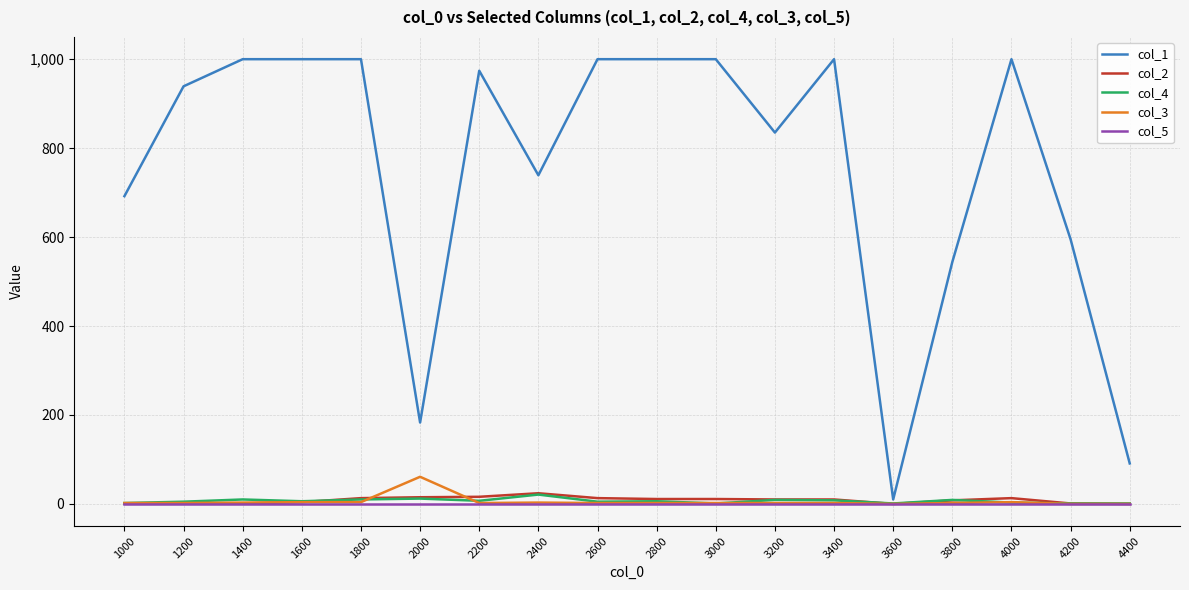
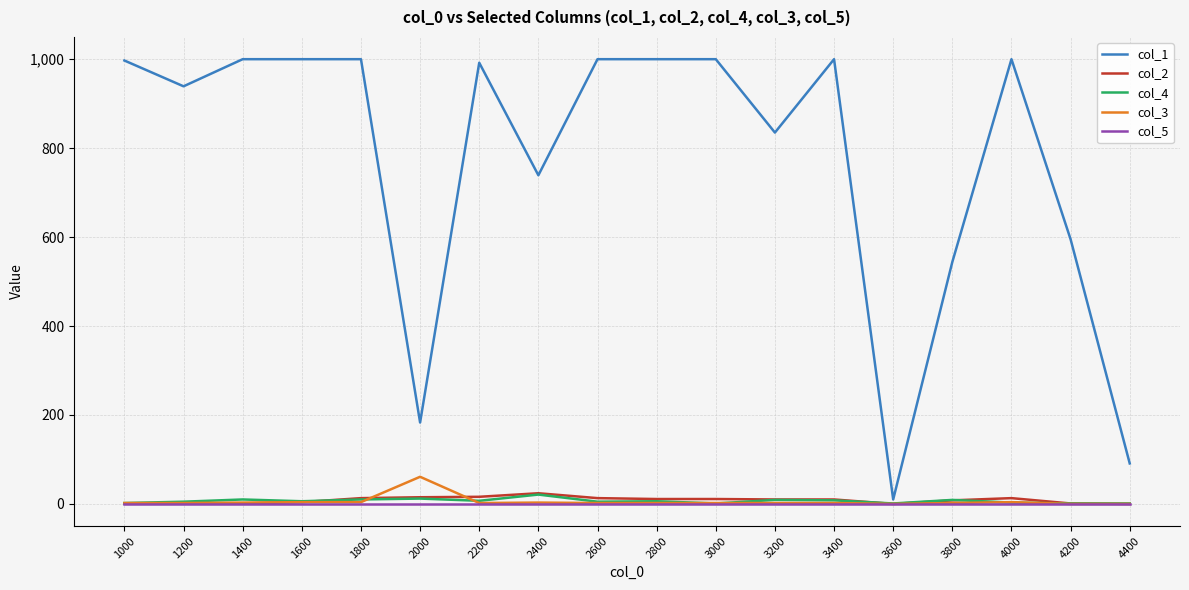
col_1, 1000: 690 -> 1,000
col_1, 2200: 970 -> 990
